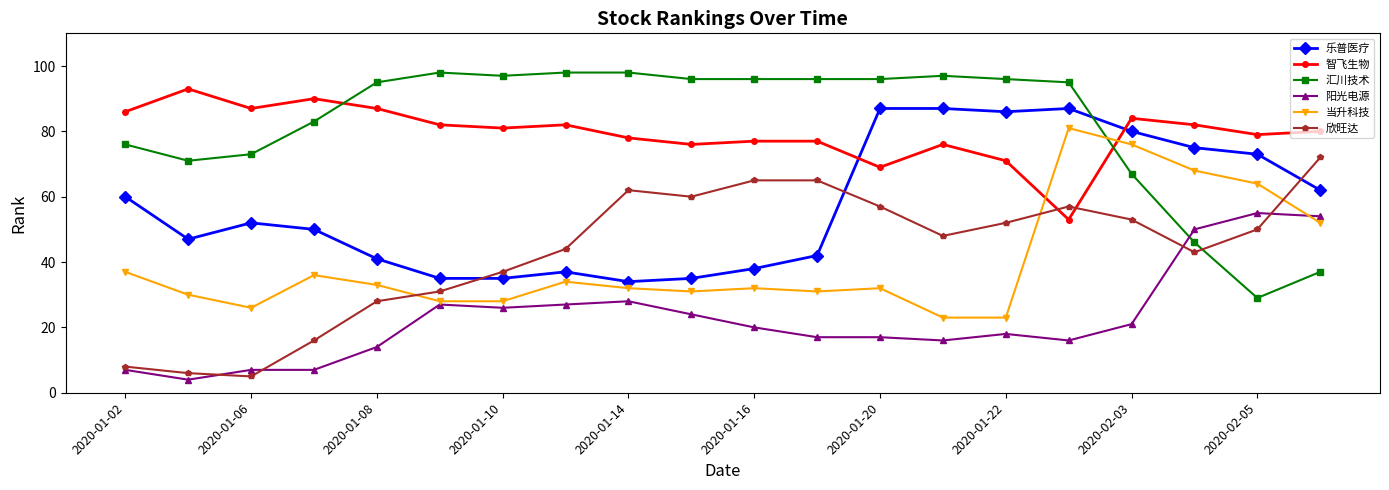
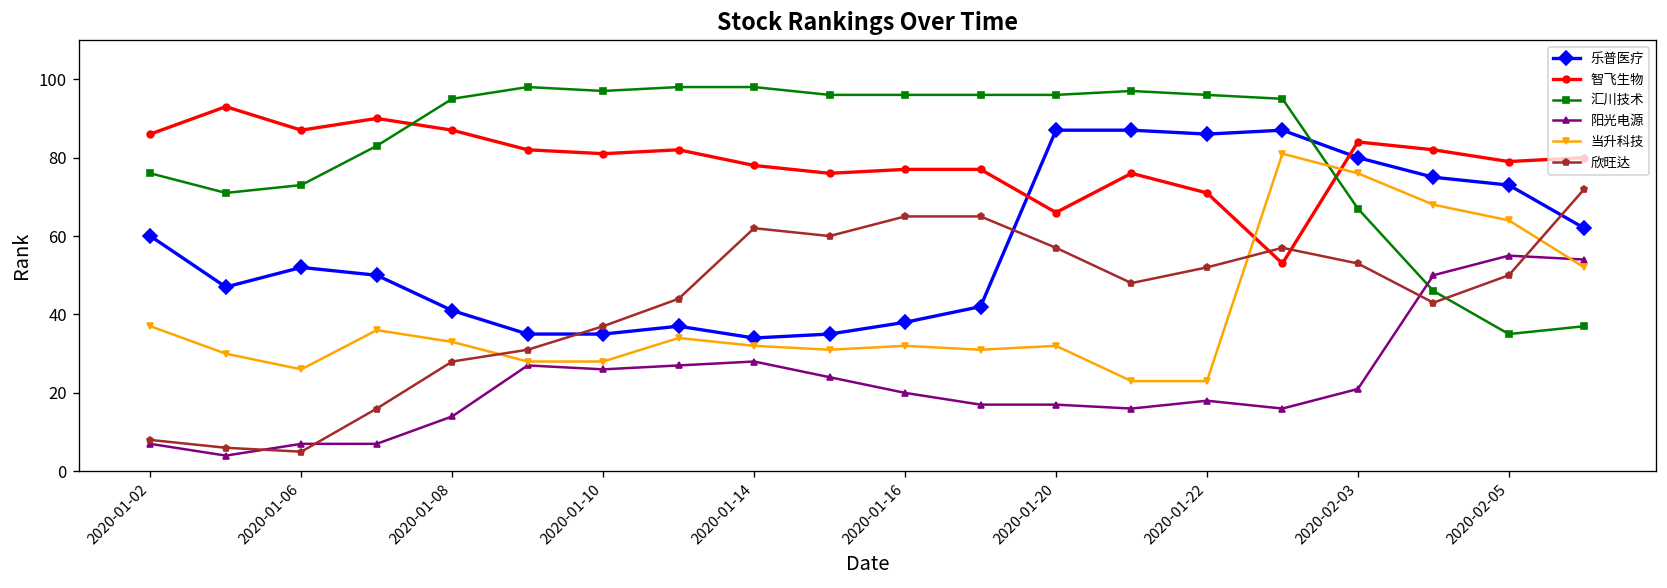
智飞生物, 2020-01-20: 69 -> 66
汇川技术, 2020-02-05: 29 -> 35
